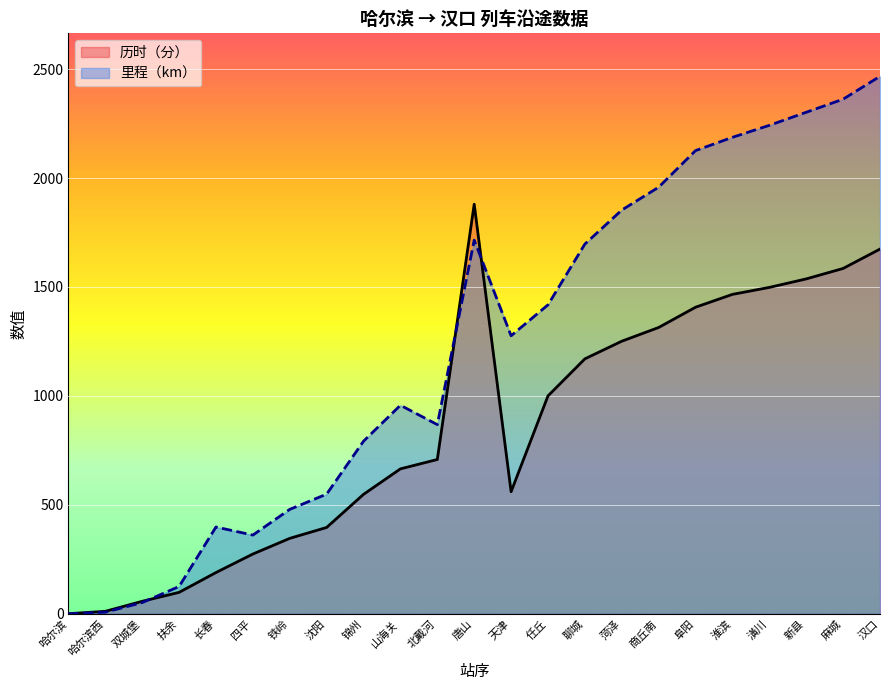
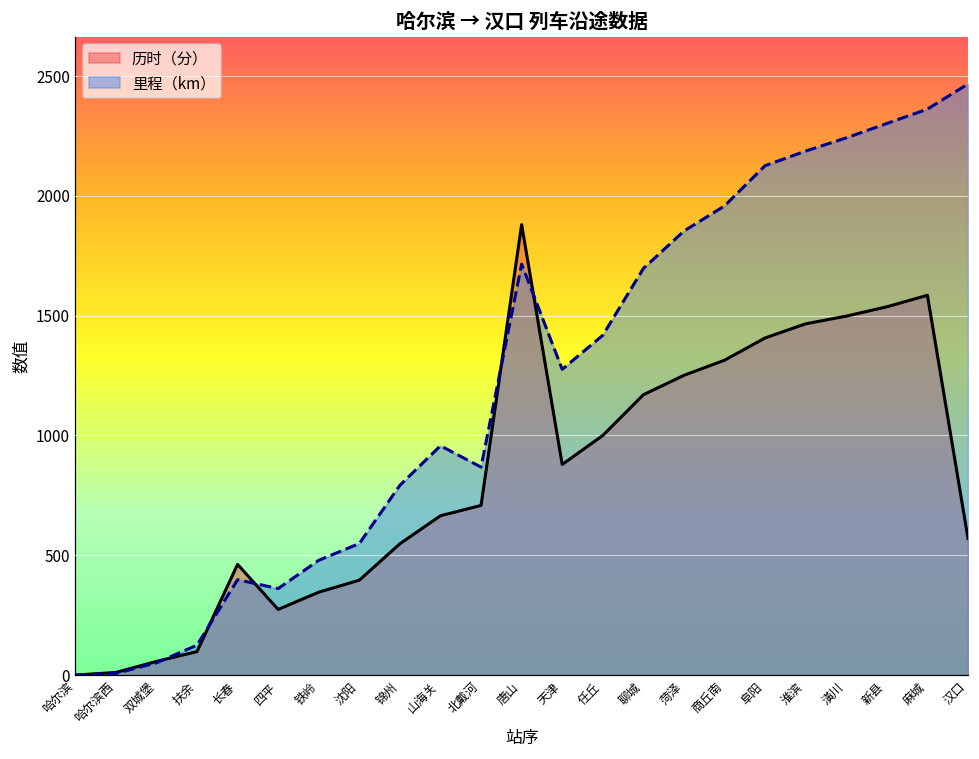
历时（分）, 长春: 190 -> 460
历时（分）, 天津: 560 -> 880
历时（分）, 汉口: 1670 -> 570
